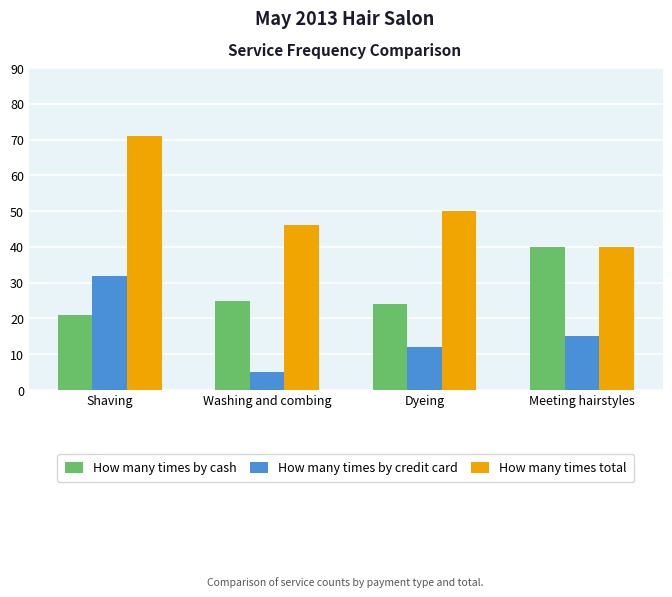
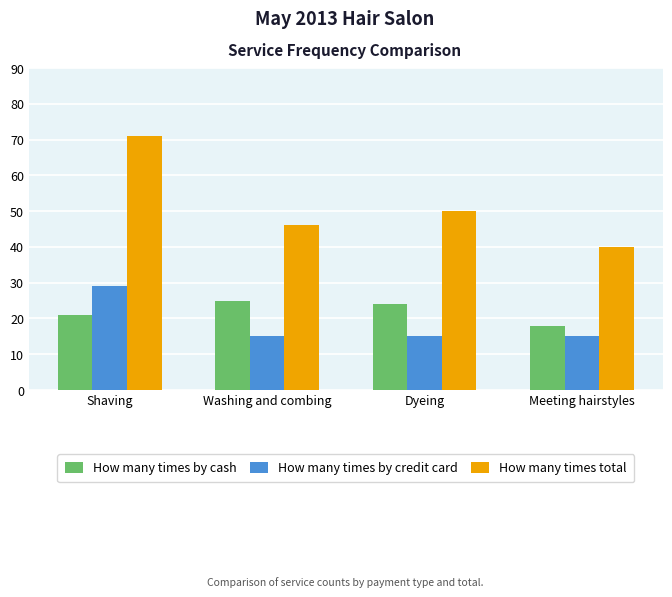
How many times by credit card, Shaving: 32 -> 29
How many times by credit card, Washing and combing: 5 -> 15
How many times by credit card, Dyeing: 12 -> 15
How many times by cash, Meeting hairstyles: 40 -> 18
